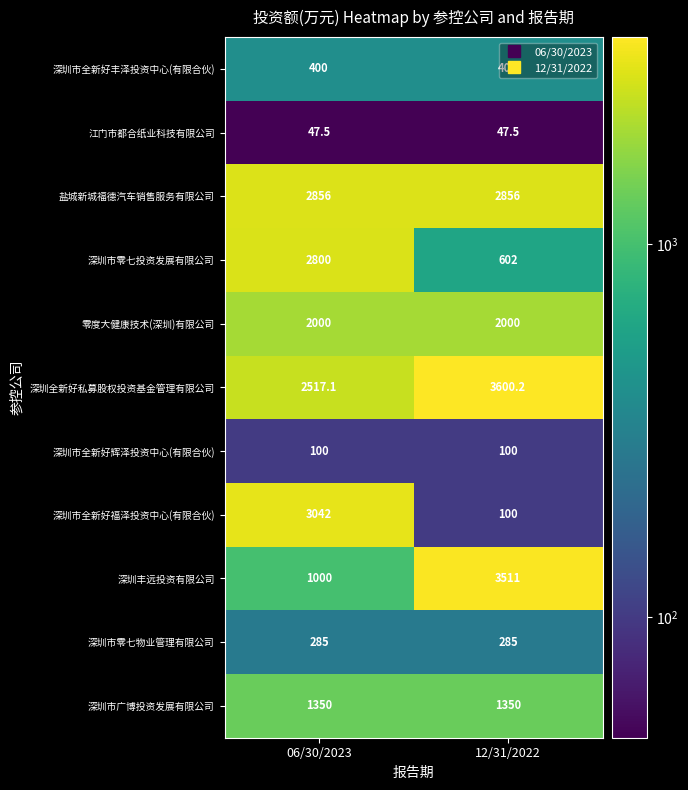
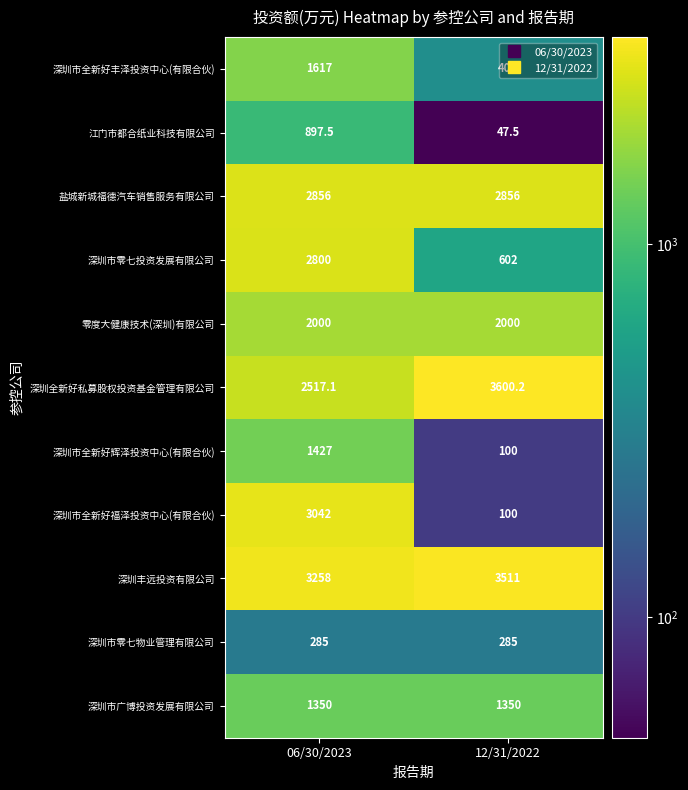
深圳市全新好丰泽投资中心(有限合伙), 06/30/2023: 400 -> 1617
江门市都合纸业科技有限公司, 06/30/2023: 47.5 -> 897.5
深圳市全新好辉泽投资中心(有限合伙), 06/30/2023: 100 -> 1427
深圳丰远投资有限公司, 06/30/2023: 1000 -> 3258
